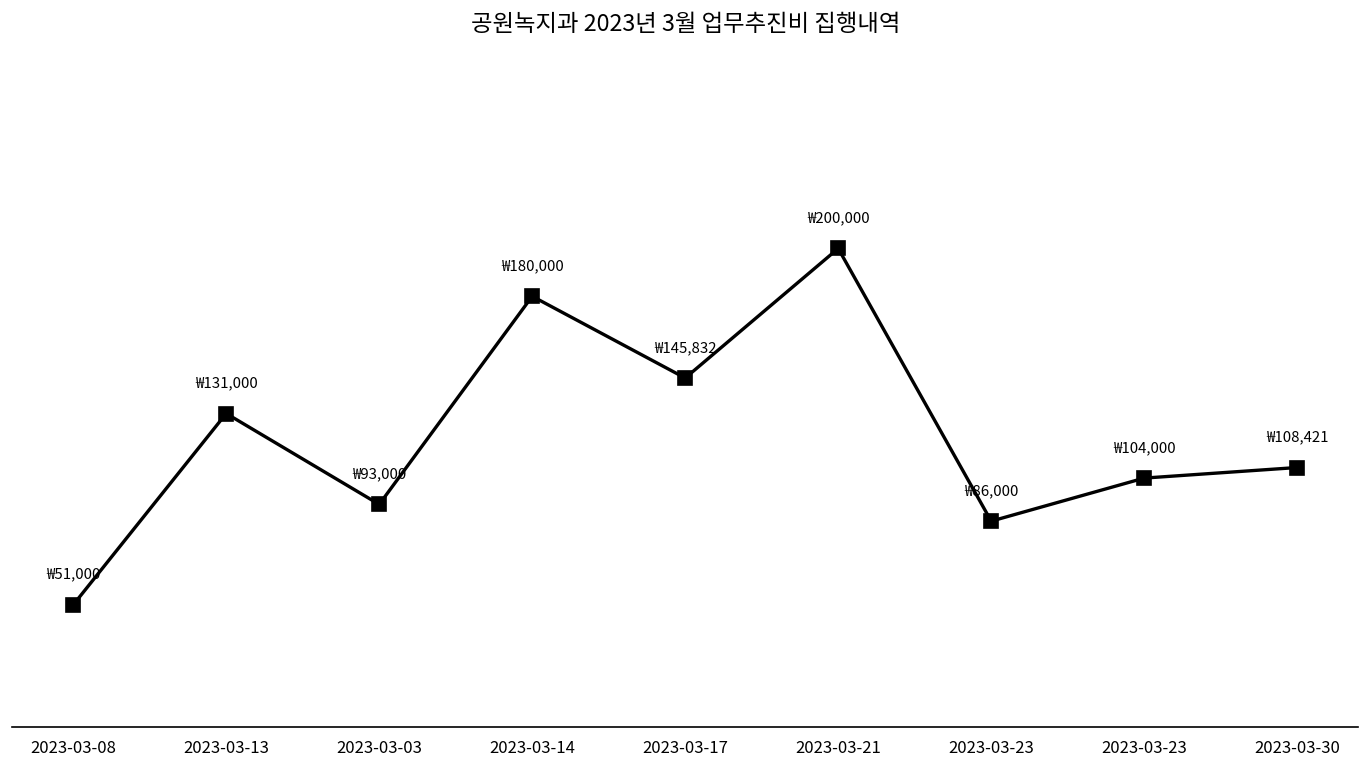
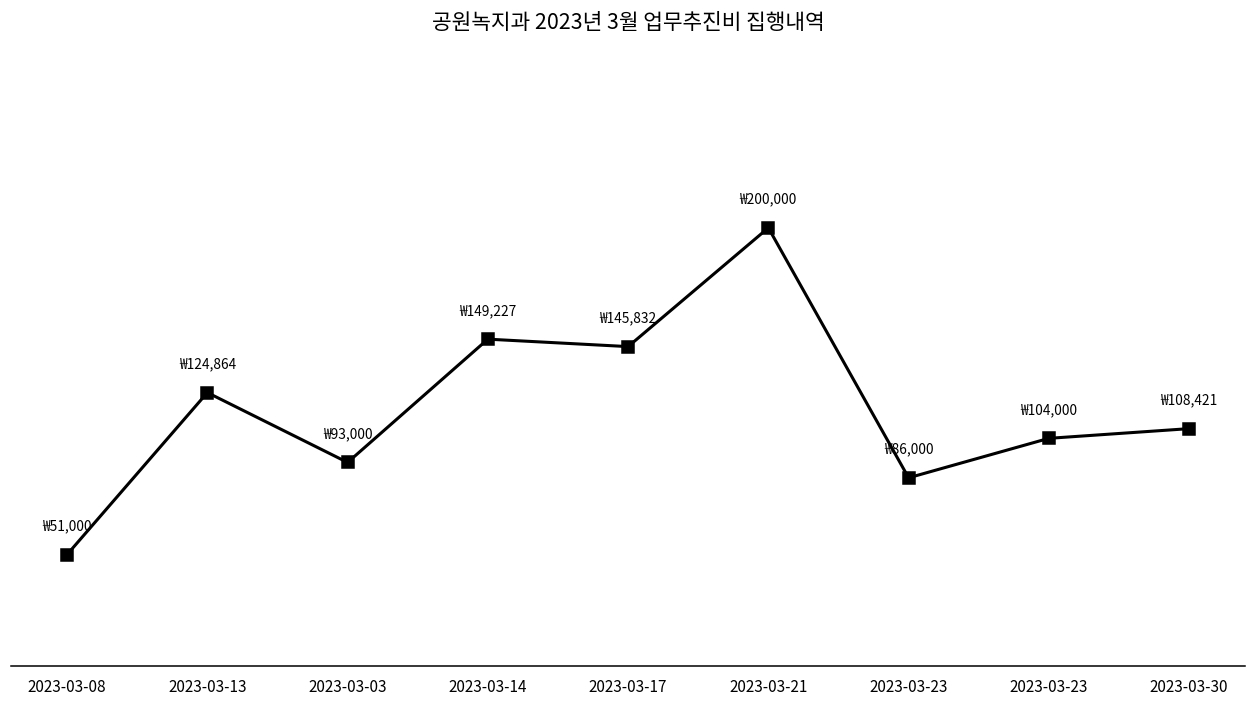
2023-03-13: 131,000 -> 124,864
2023-03-14: 180,000 -> 149,227
